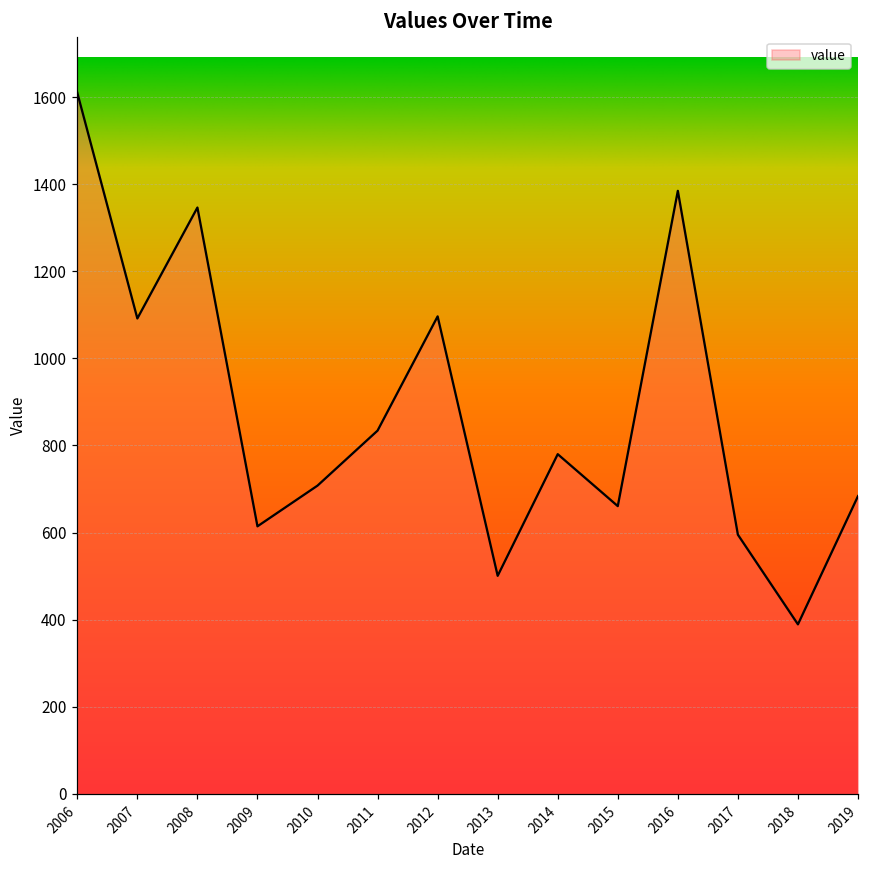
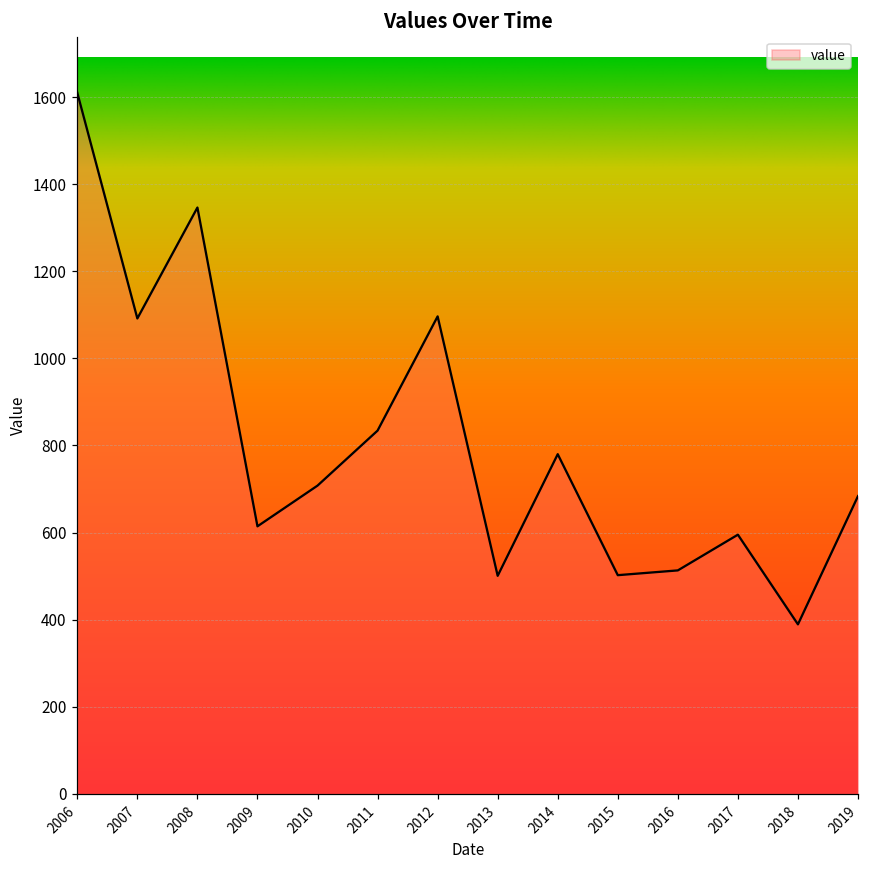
2015: 660 -> 500
2016: 1380 -> 510
